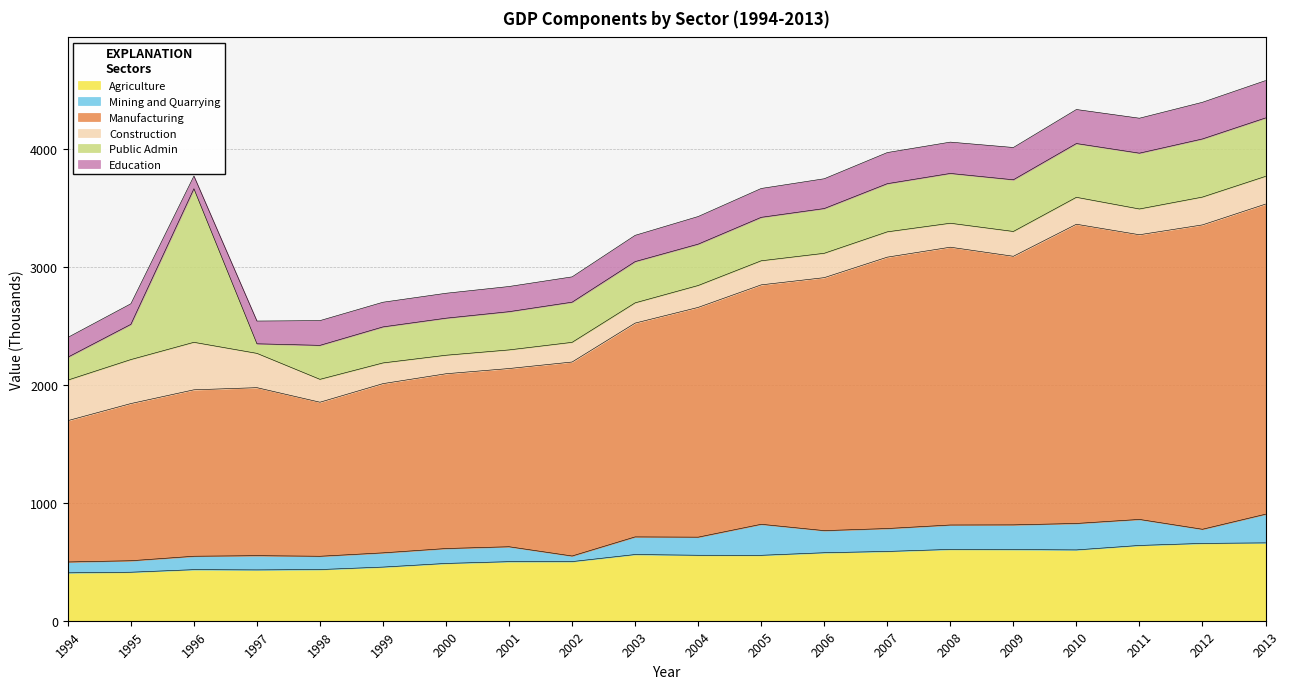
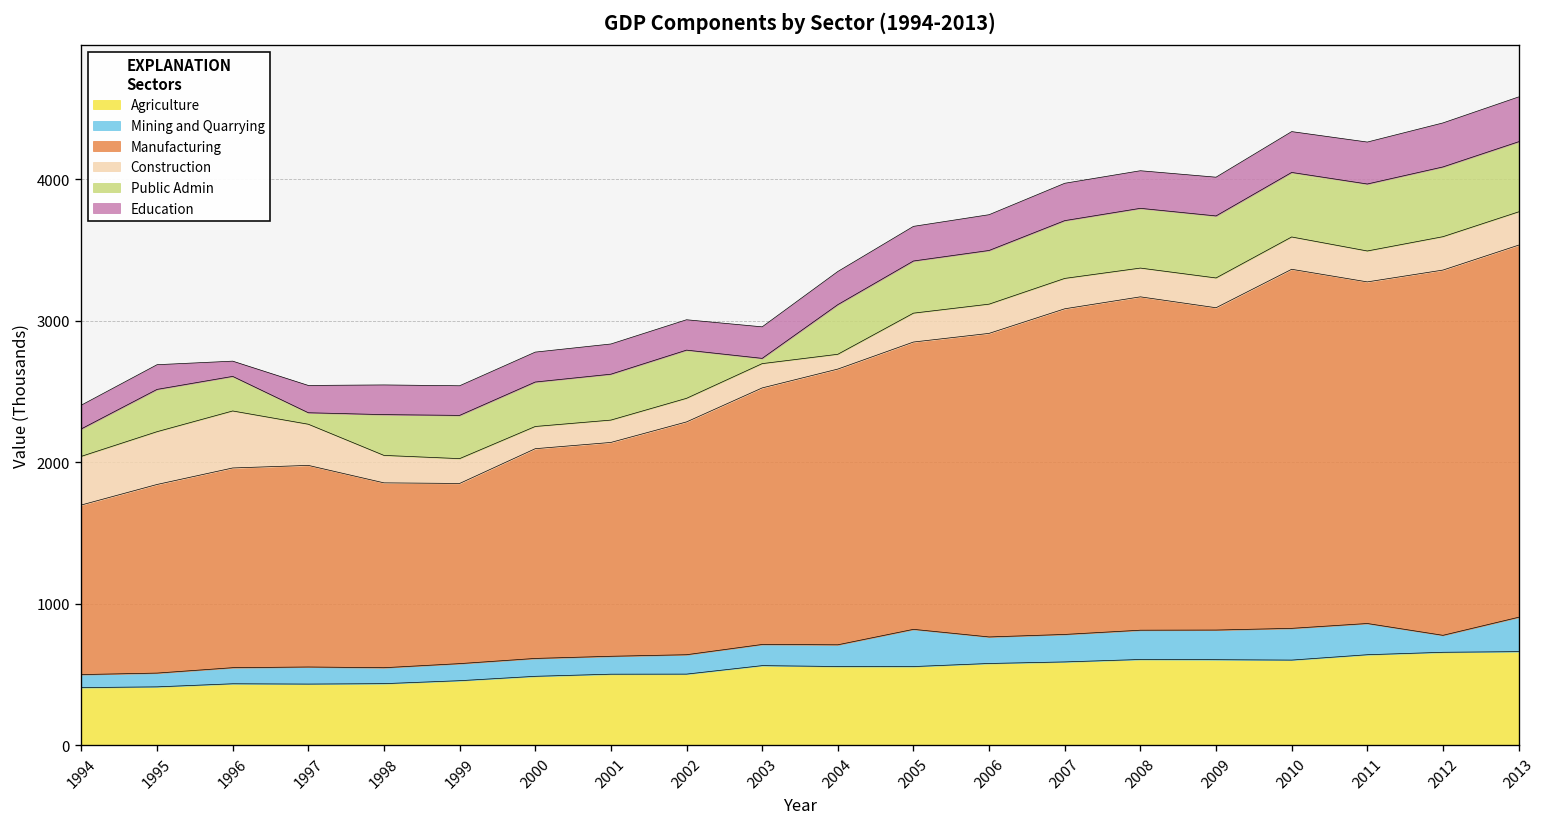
Public Admin, 1996: 1300 -> 240
Manufacturing, 1999: 1440 -> 1270
Mining and Quarrying, 2002: 50 -> 140
Public Admin, 2003: 350 -> 40
Construction, 2004: 190 -> 100
